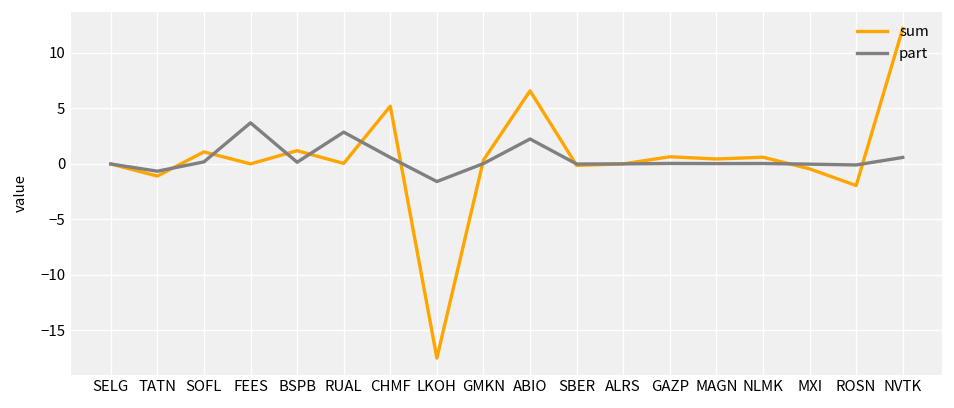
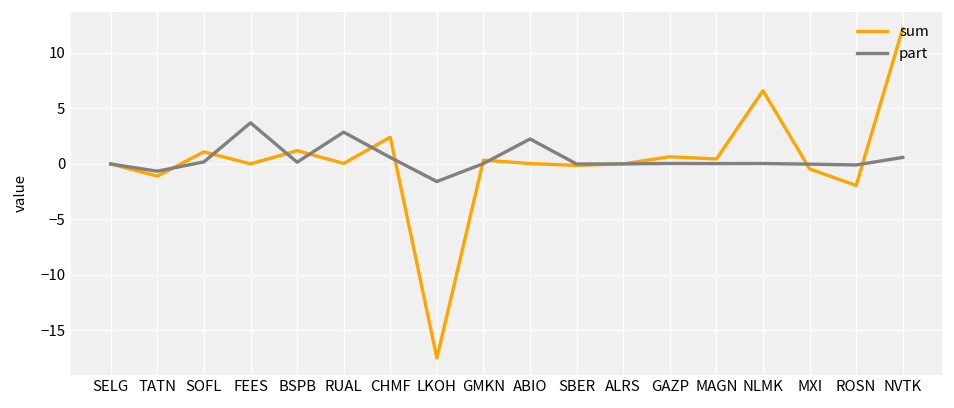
sum, CHMF: 5 -> 2
sum, ABIO: 7 -> 0
sum, NLMK: 1 -> 7
